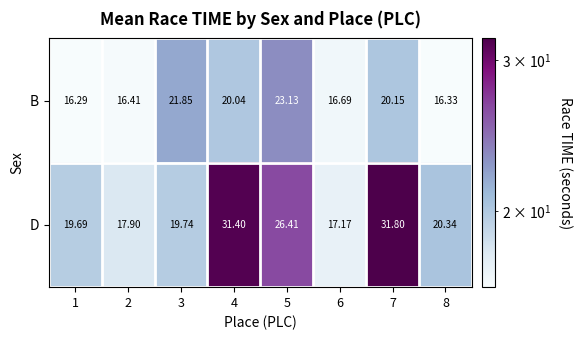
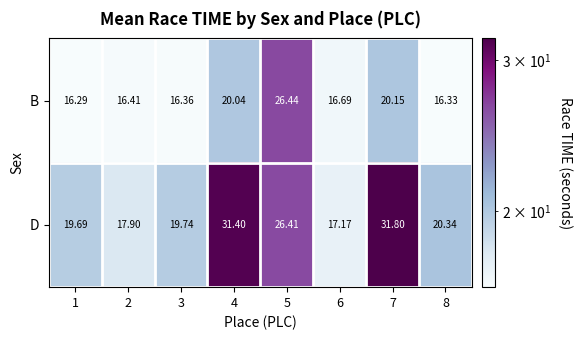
B, 3: 21.85 -> 16.36
B, 5: 23.13 -> 26.44
